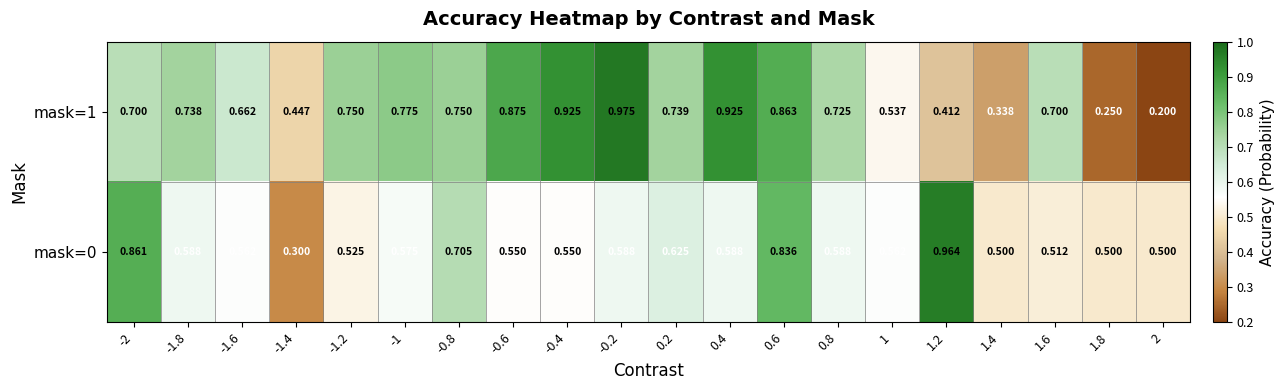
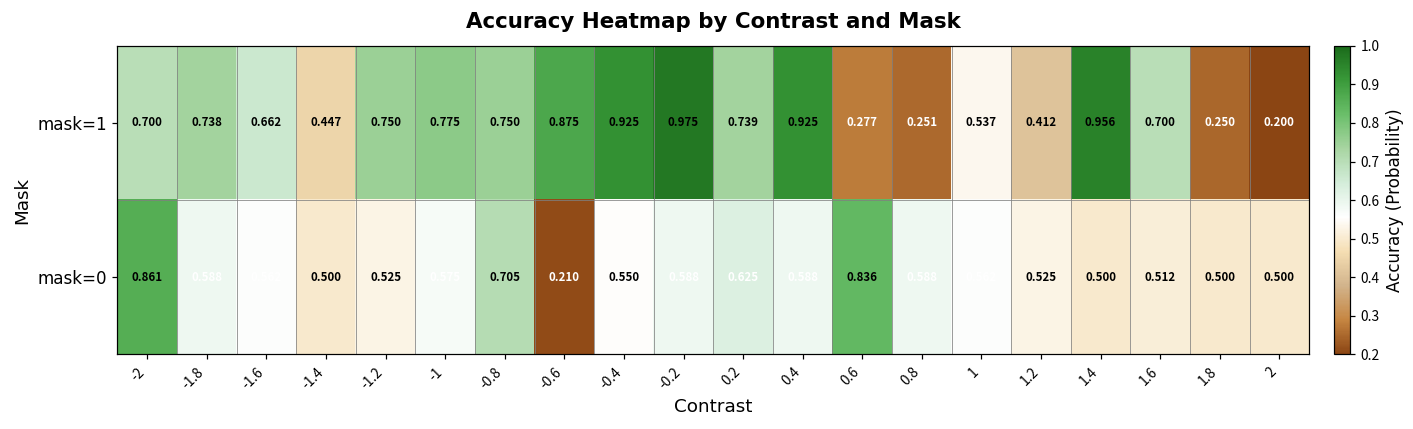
mask=1, 0.6: 0.863 -> 0.277
mask=1, 0.8: 0.725 -> 0.251
mask=1, 1.4: 0.338 -> 0.956
mask=0, -1.4: 0.300 -> 0.500
mask=0, -0.6: 0.550 -> 0.210
mask=0, 1.2: 0.964 -> 0.525
